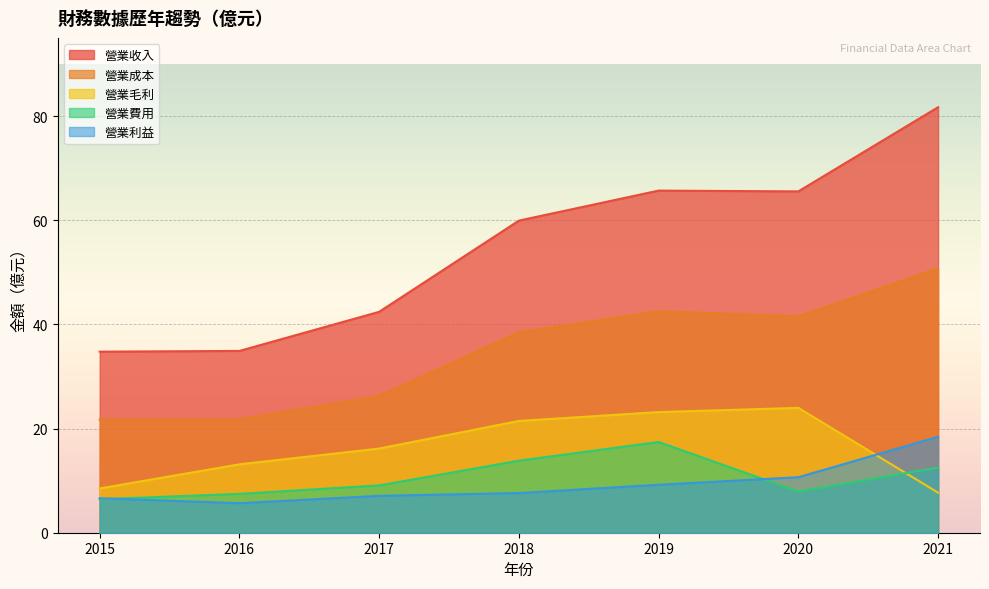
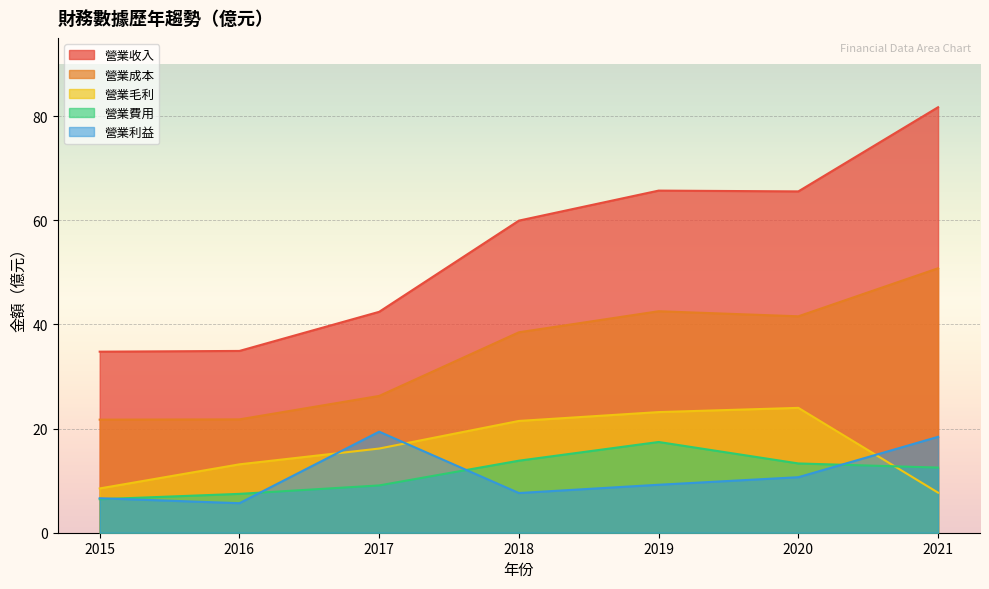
營業利益, 2017: 7 -> 19
營業費用, 2020: 8 -> 13
